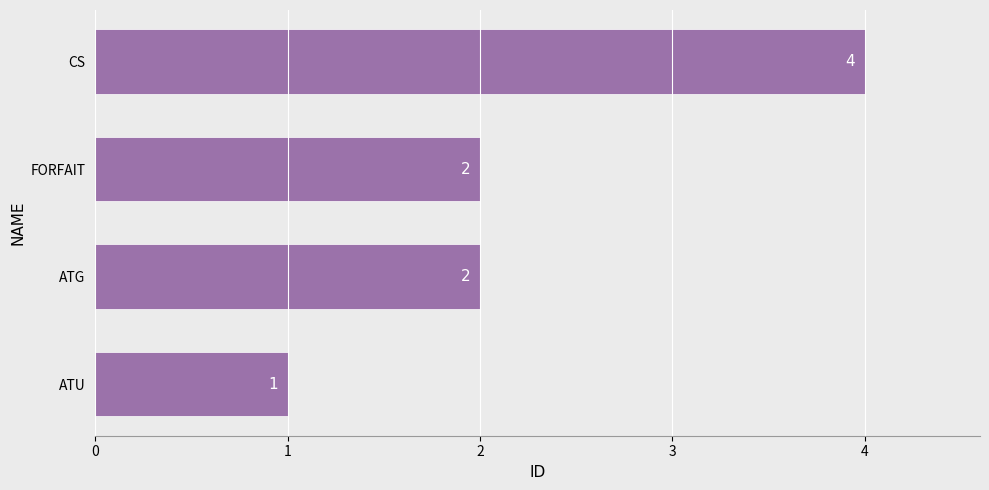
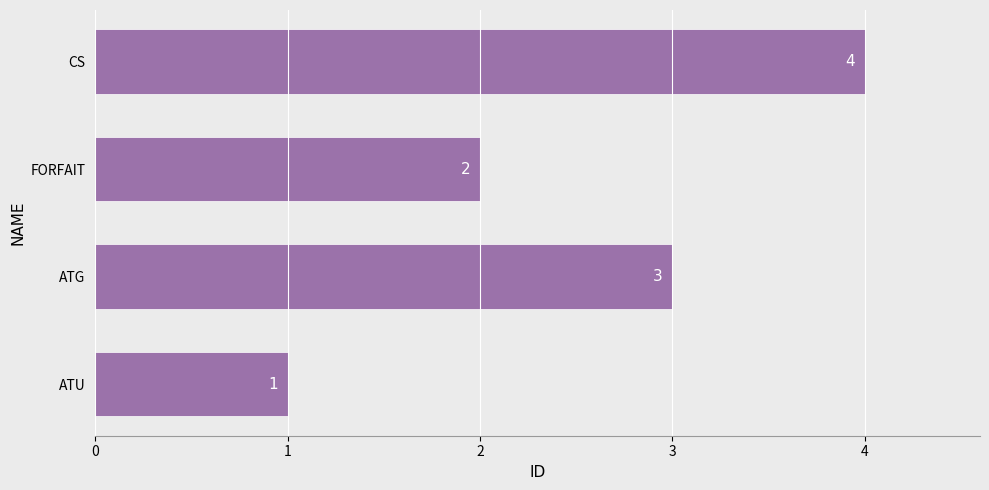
ATG: 2 -> 3
